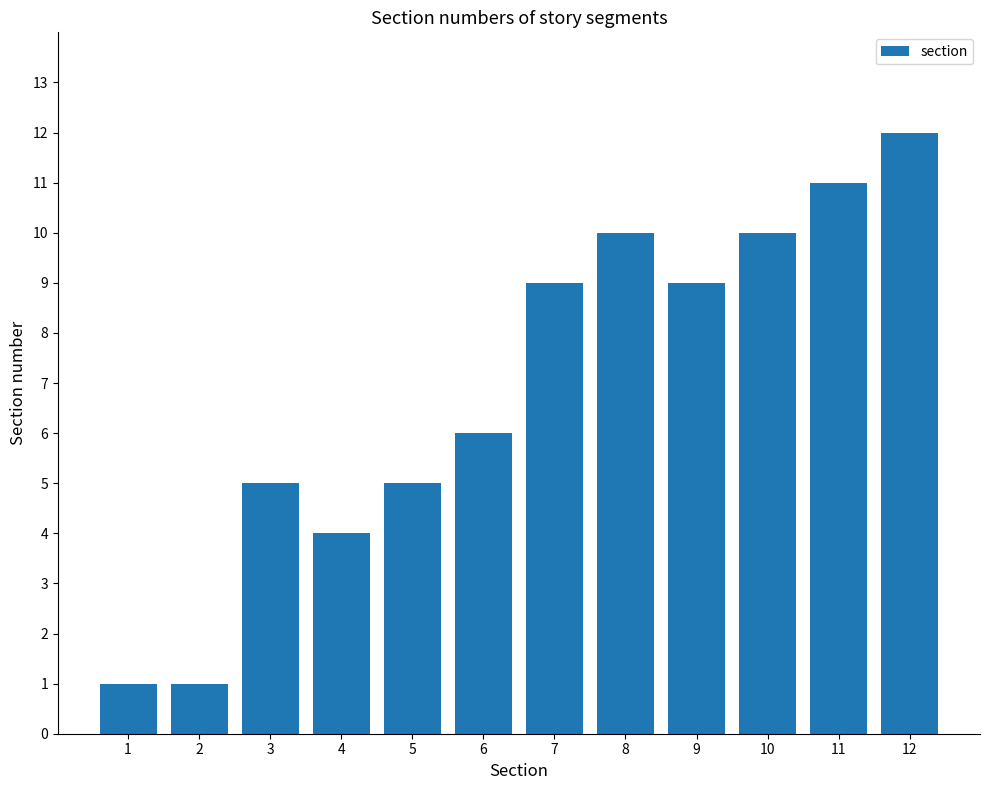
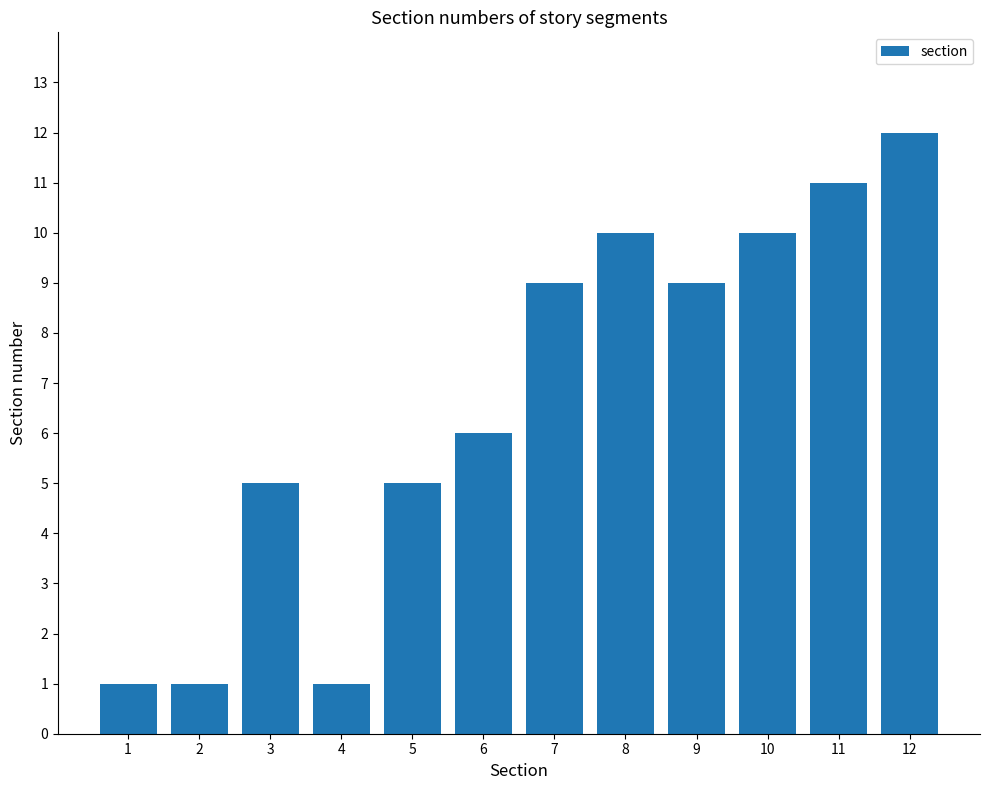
4: 4 -> 1
